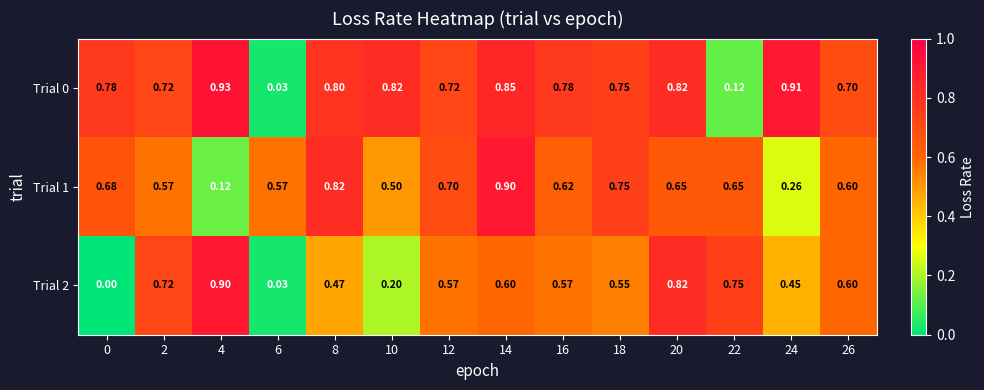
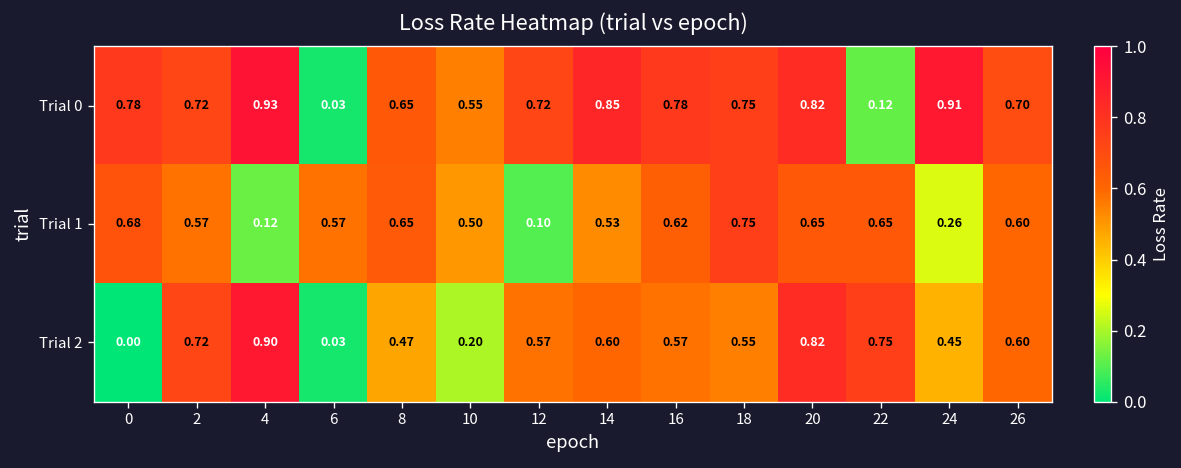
Trial 0, 8: 0.80 -> 0.65
Trial 0, 10: 0.82 -> 0.55
Trial 1, 8: 0.82 -> 0.65
Trial 1, 12: 0.70 -> 0.10
Trial 1, 14: 0.90 -> 0.53
